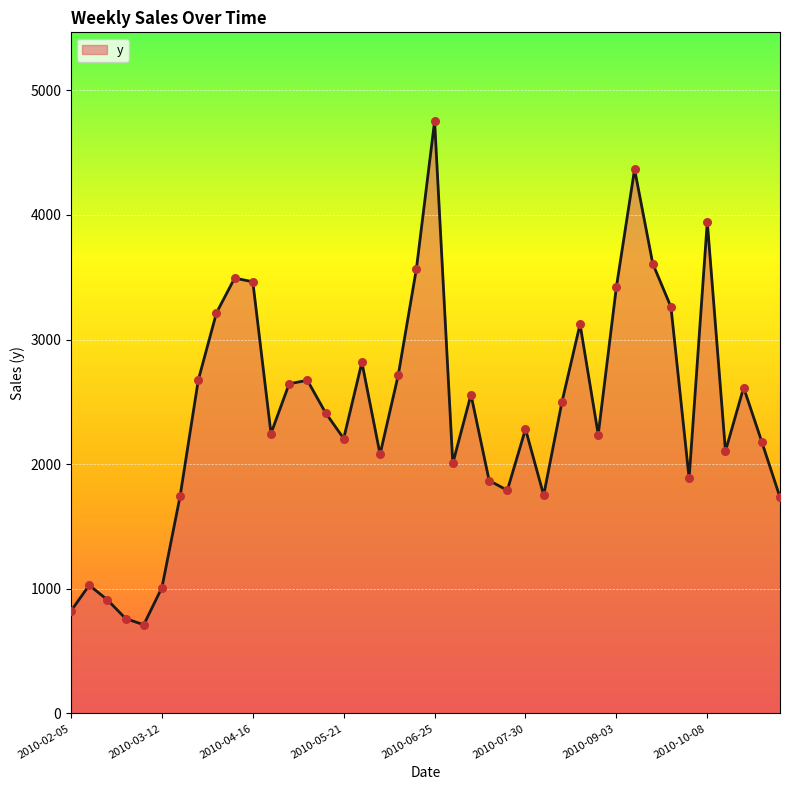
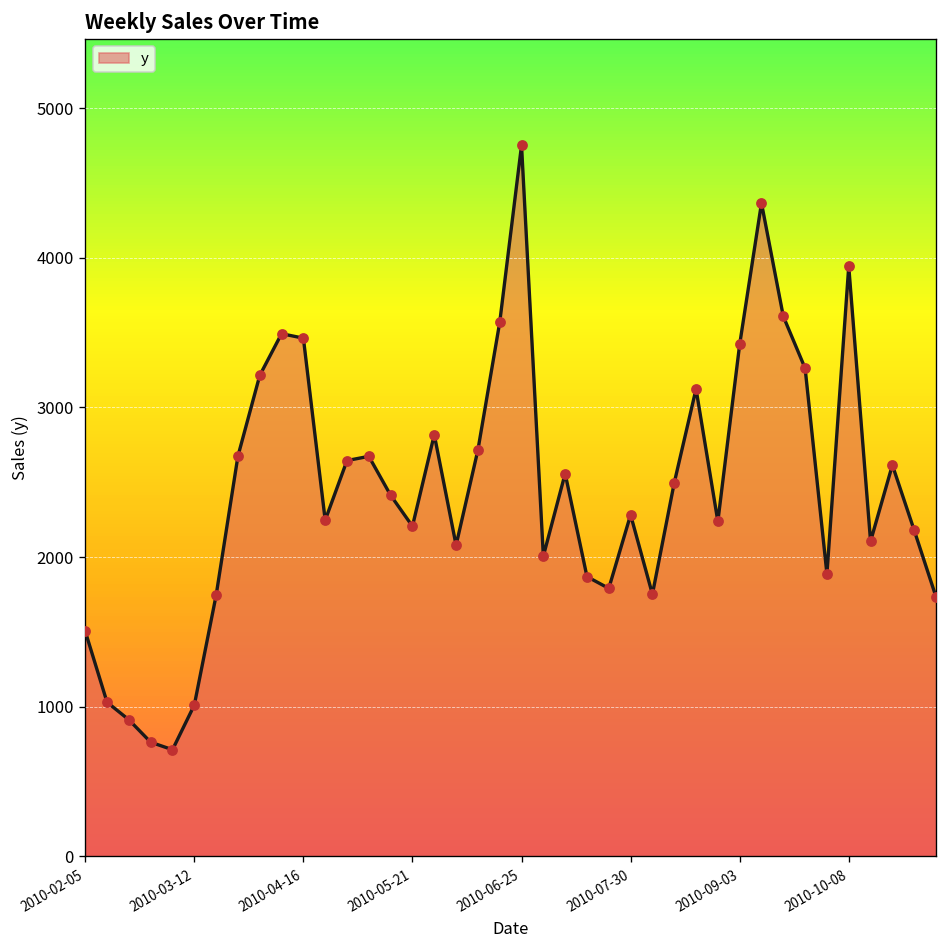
2010-02-05: 820 -> 1500
